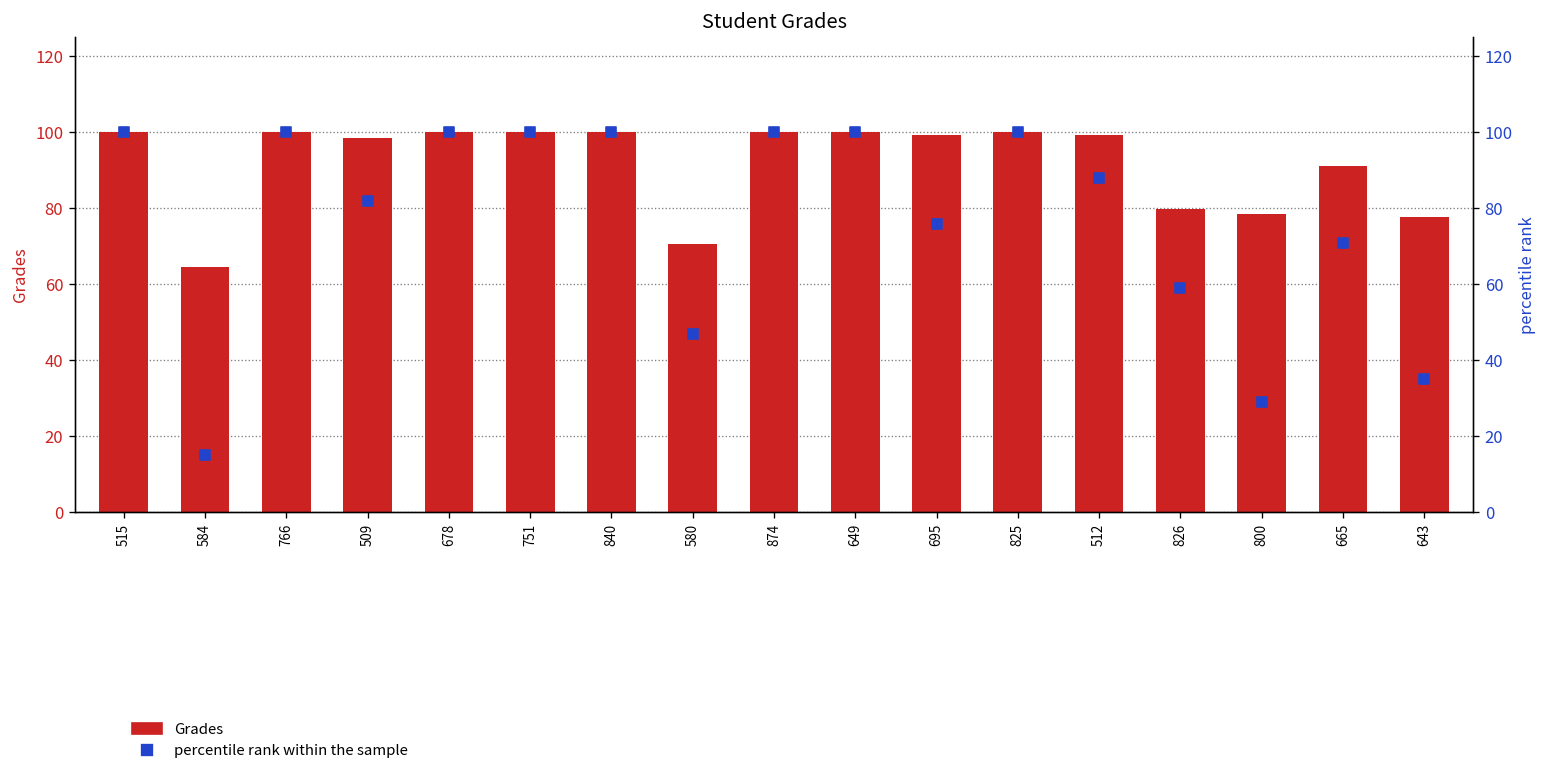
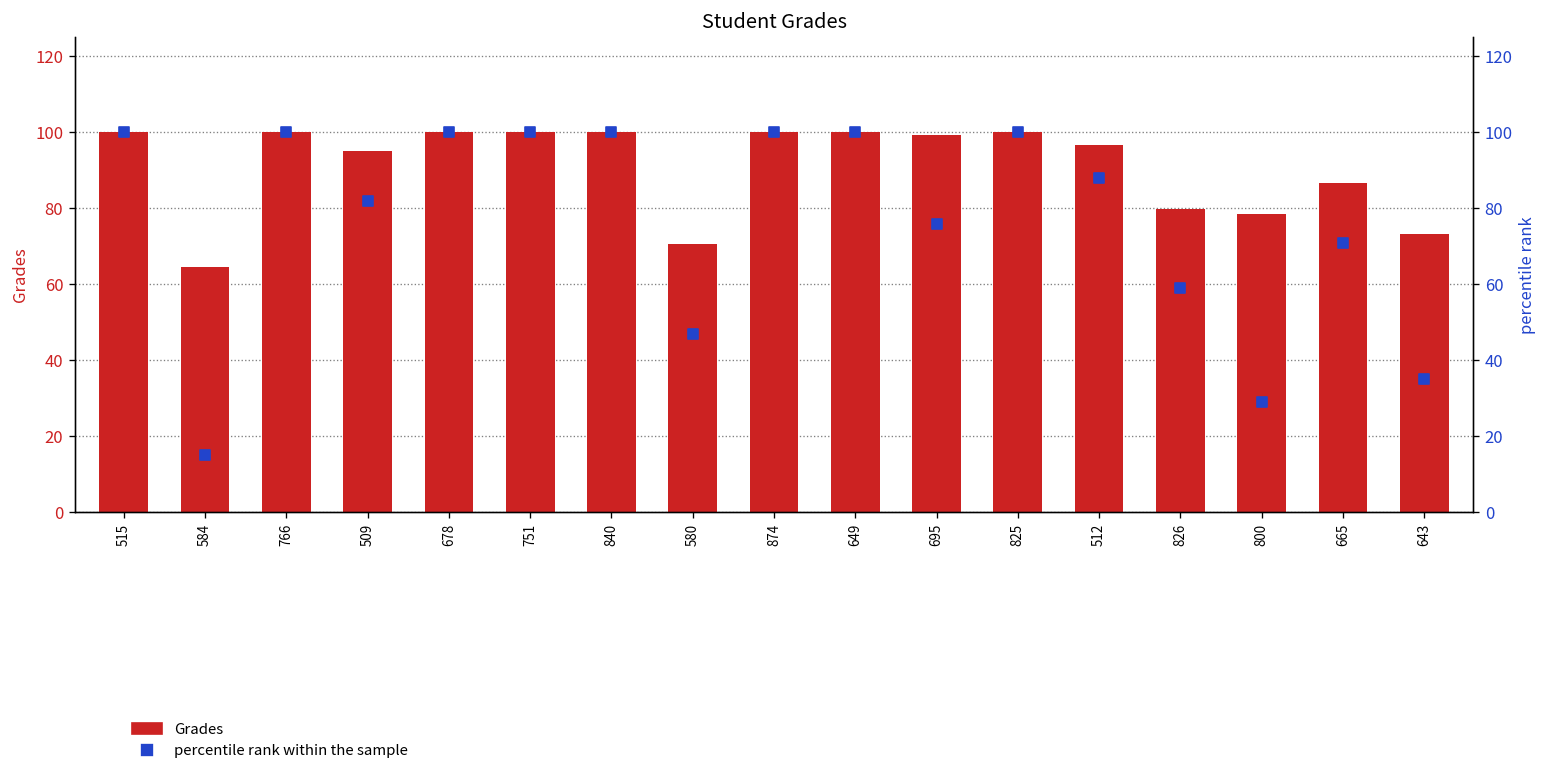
Grades, 509: 99 -> 95
Grades, 512: 99 -> 97
Grades, 665: 91 -> 87
Grades, 643: 78 -> 73
